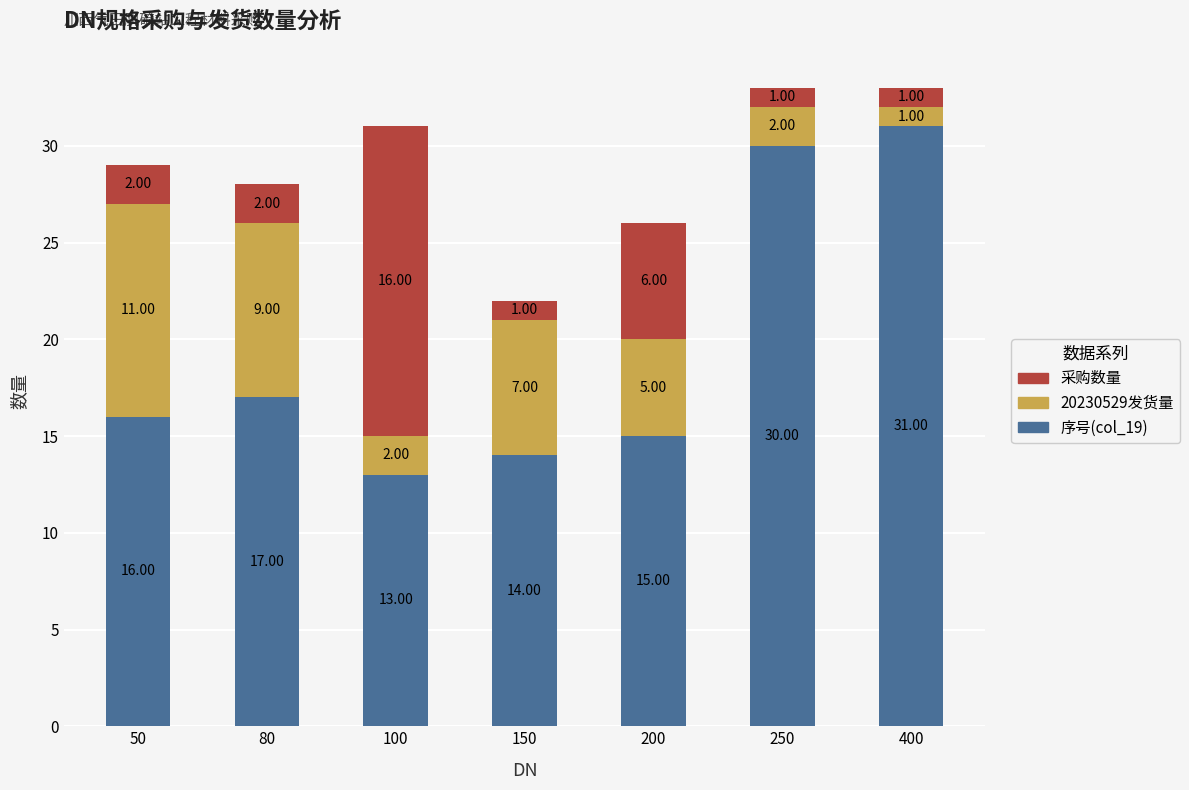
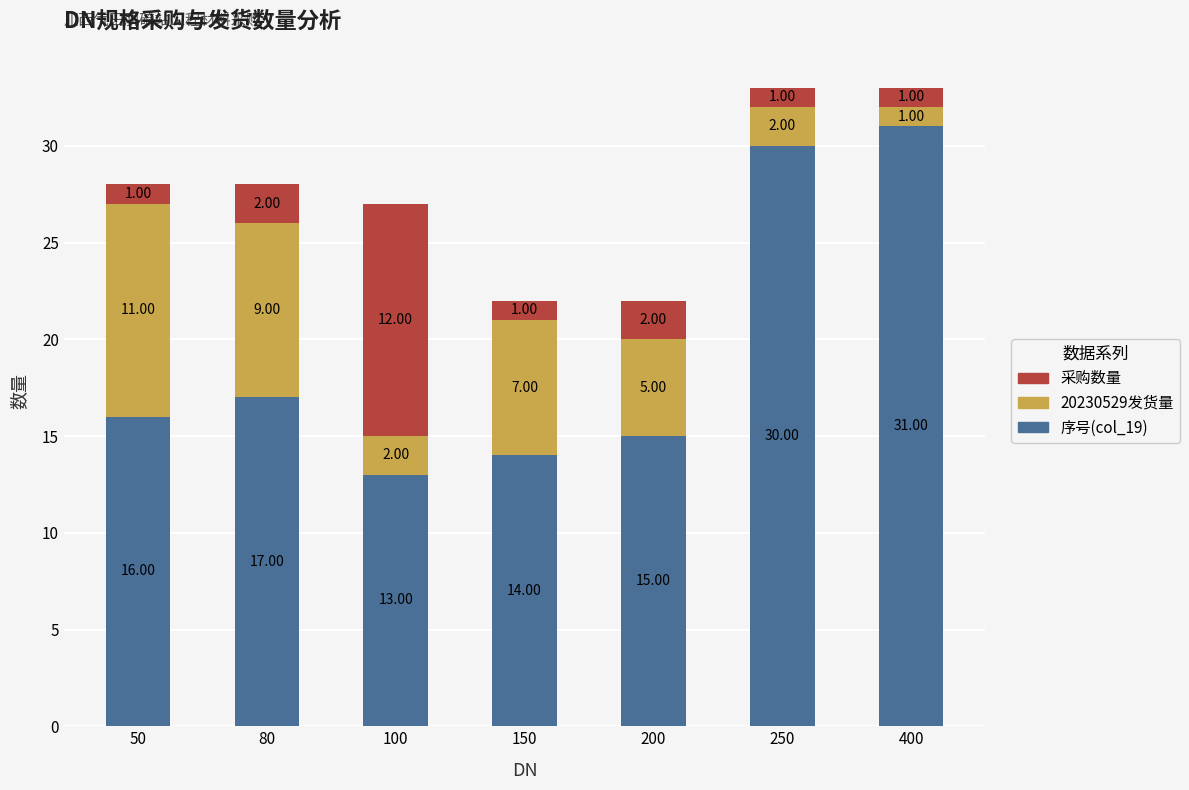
采购数量, 50: 2.00 -> 1.00
采购数量, 100: 16.00 -> 12.00
采购数量, 200: 6.00 -> 2.00
